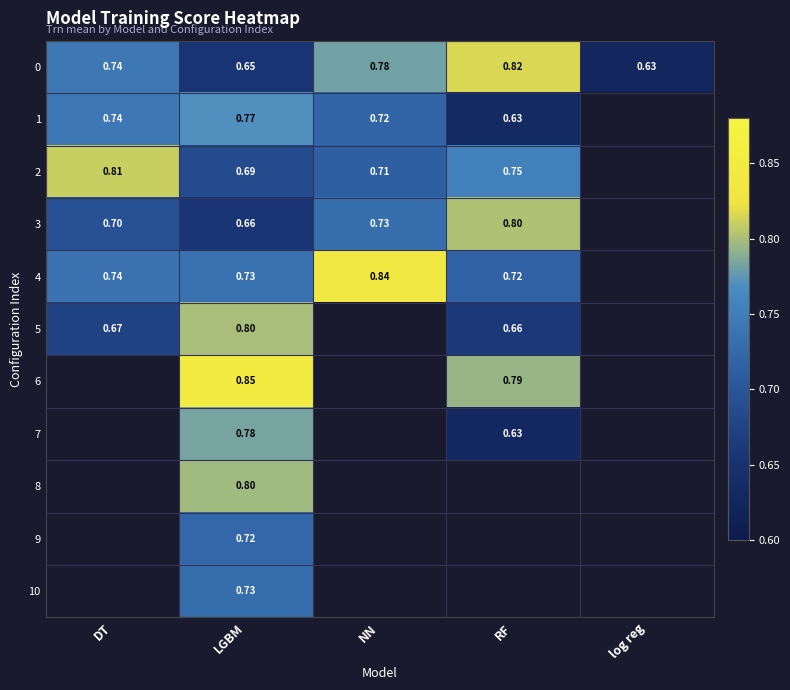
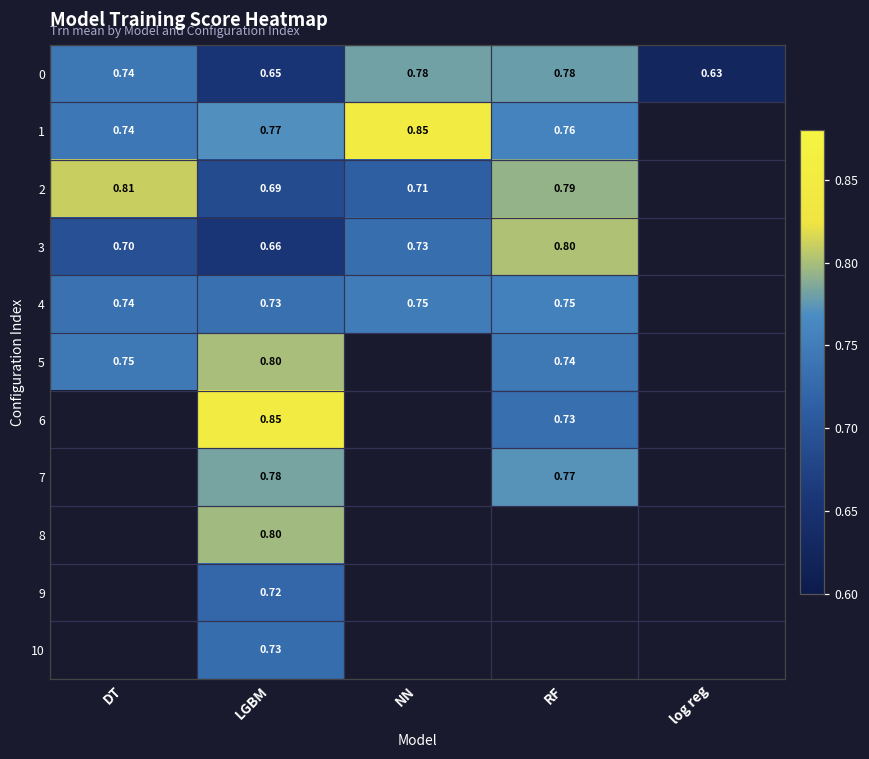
0, RF: 0.82 -> 0.78
1, NN: 0.72 -> 0.85
1, RF: 0.63 -> 0.76
2, RF: 0.75 -> 0.79
4, NN: 0.84 -> 0.75
4, RF: 0.72 -> 0.75
5, DT: 0.67 -> 0.75
5, RF: 0.66 -> 0.74
6, RF: 0.79 -> 0.73
7, RF: 0.63 -> 0.77
